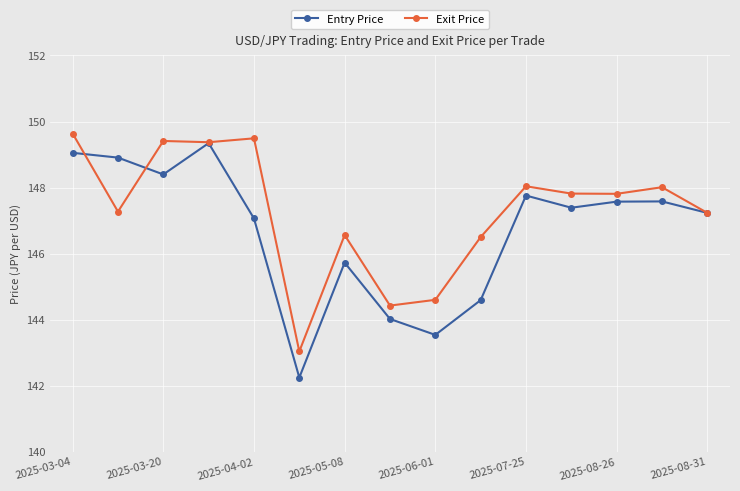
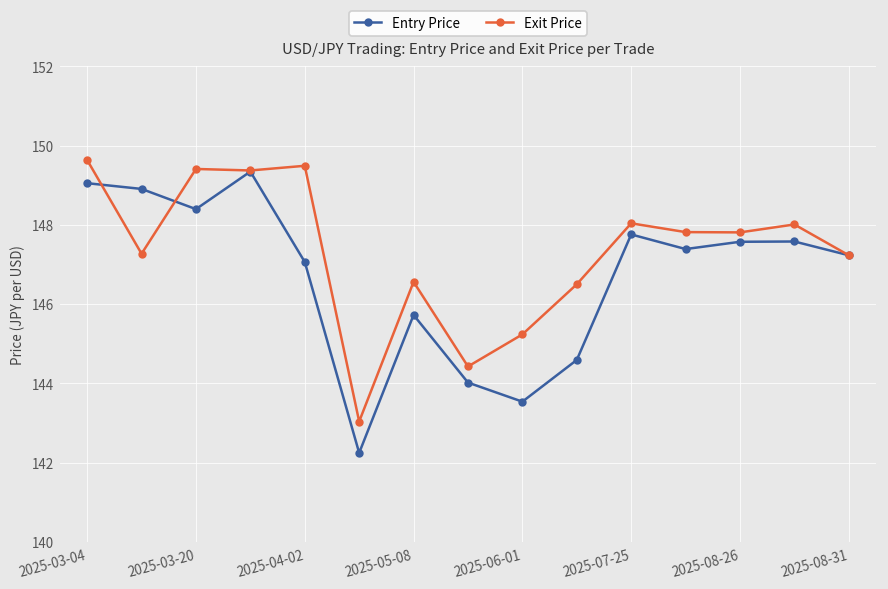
Exit Price, 2025-06-01: 144.6 -> 145.2
